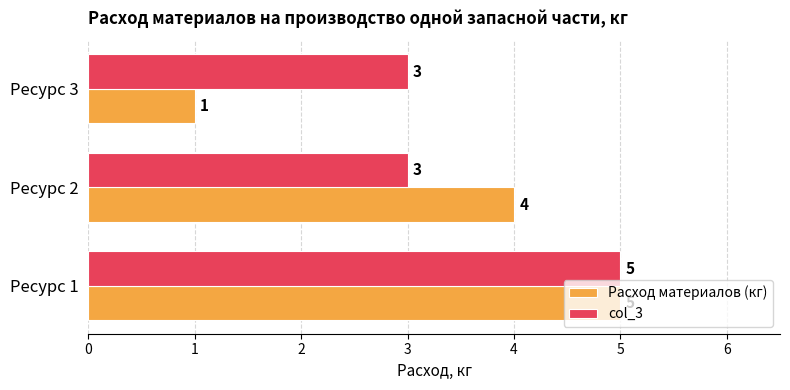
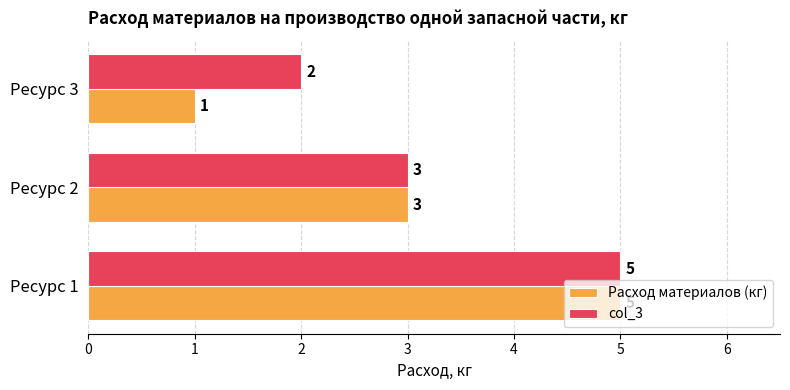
col_3, Ресурс 3: 3 -> 2
Расход материалов (кг), Ресурс 2: 4 -> 3
